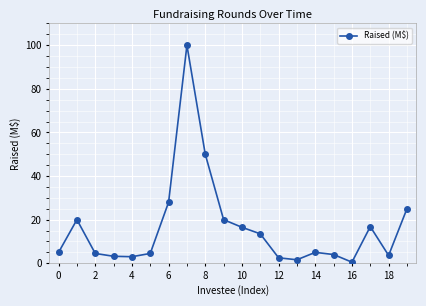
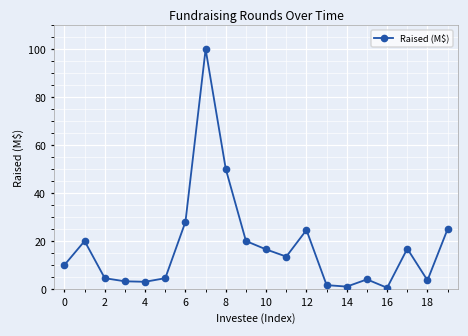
0: 5 -> 10
12: 3 -> 25
14: 5 -> 1
